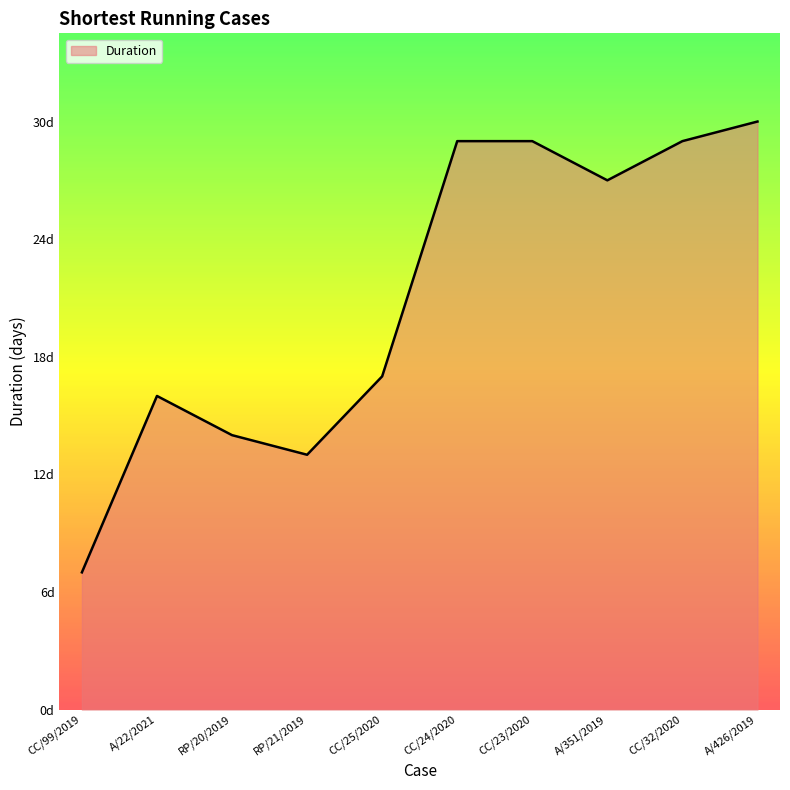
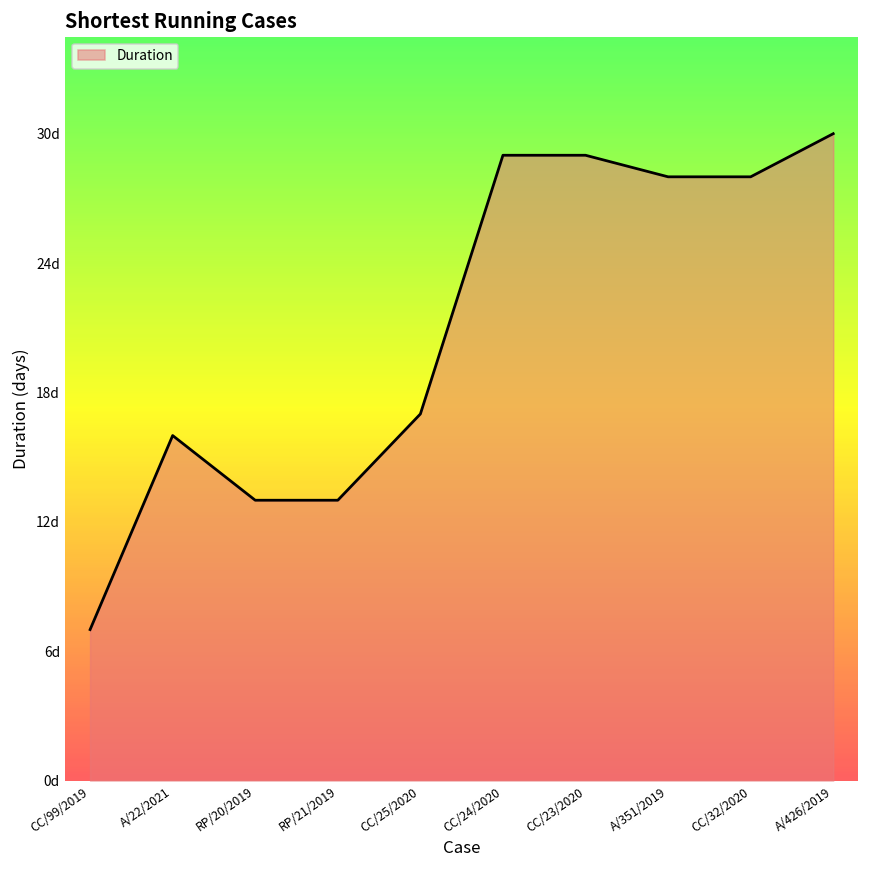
RP/20/2019: 14d -> 13d
A/351/2019: 27d -> 28d
CC/32/2020: 29d -> 28d
